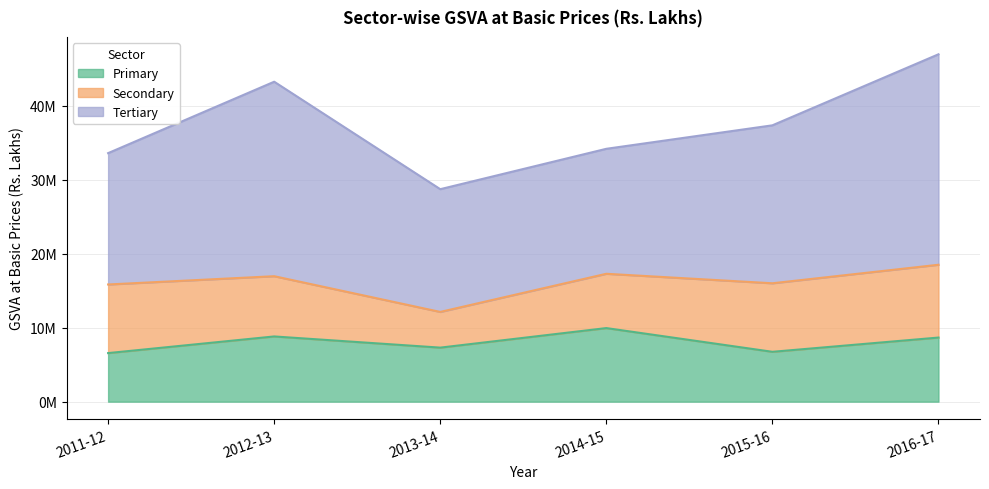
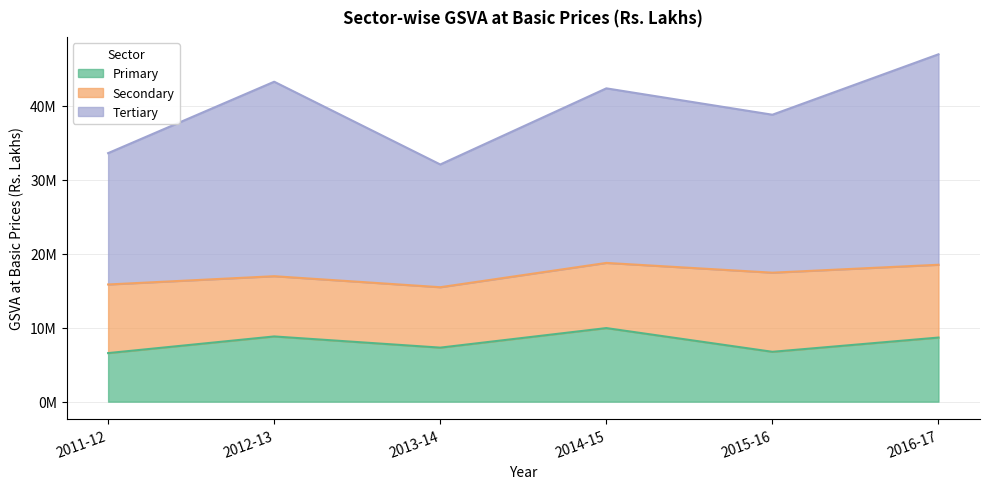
Secondary, 2013-14: 5000000 -> 8000000
Secondary, 2014-15: 7000000 -> 9000000
Tertiary, 2014-15: 17000000 -> 24000000
Secondary, 2015-16: 9000000 -> 11000000
